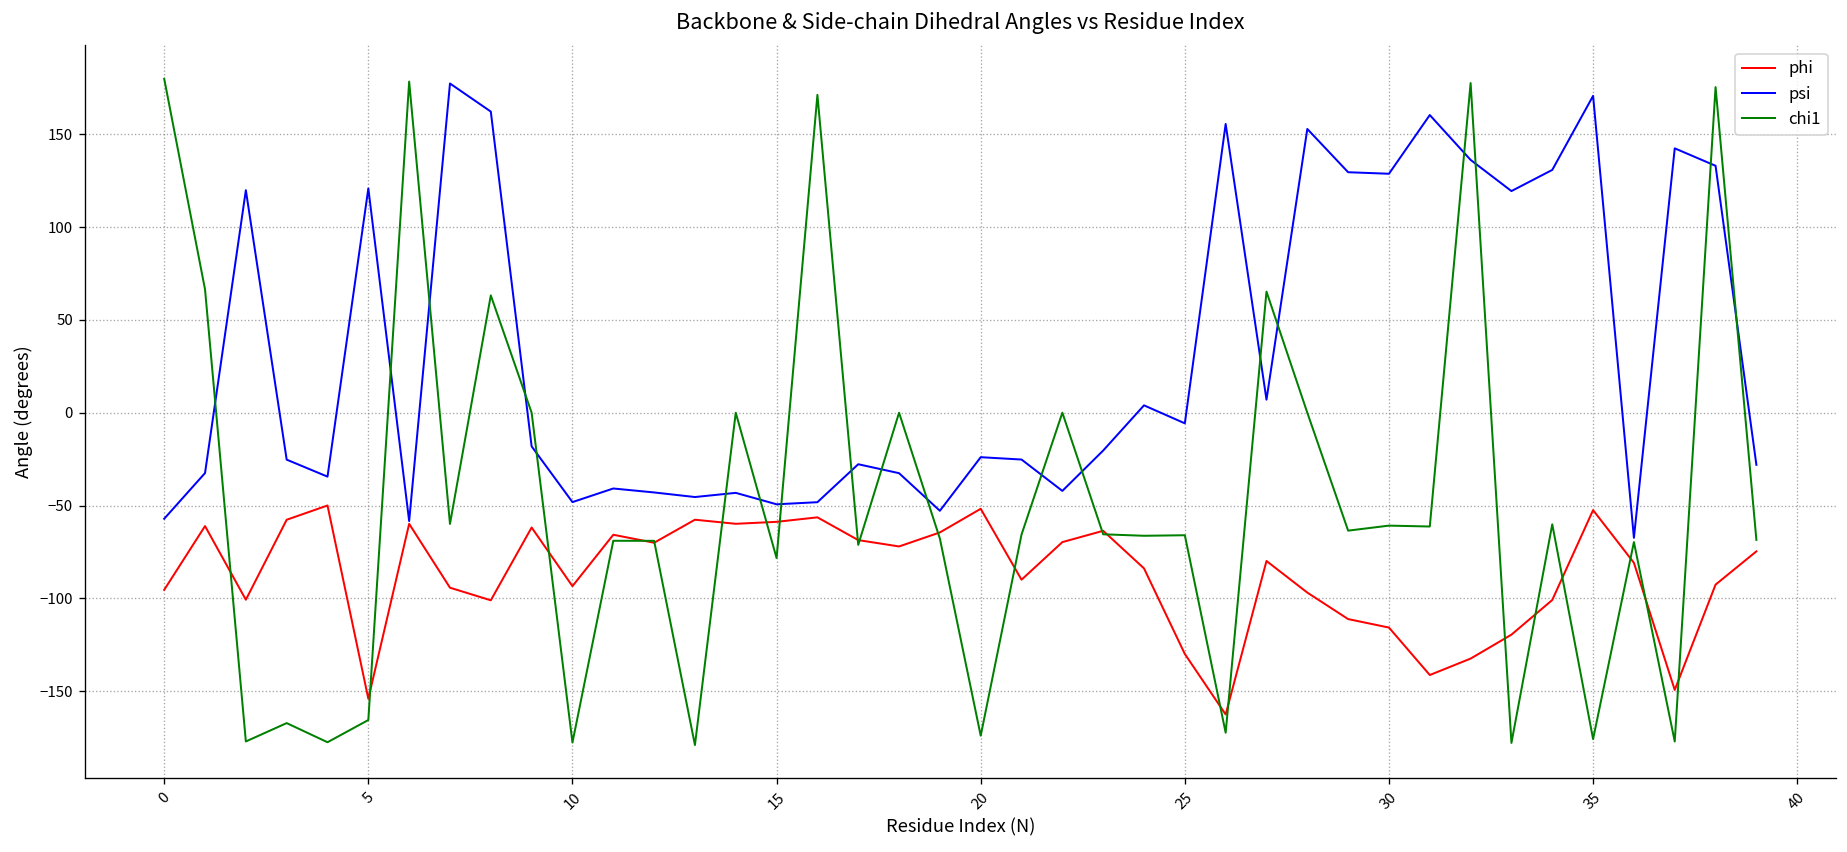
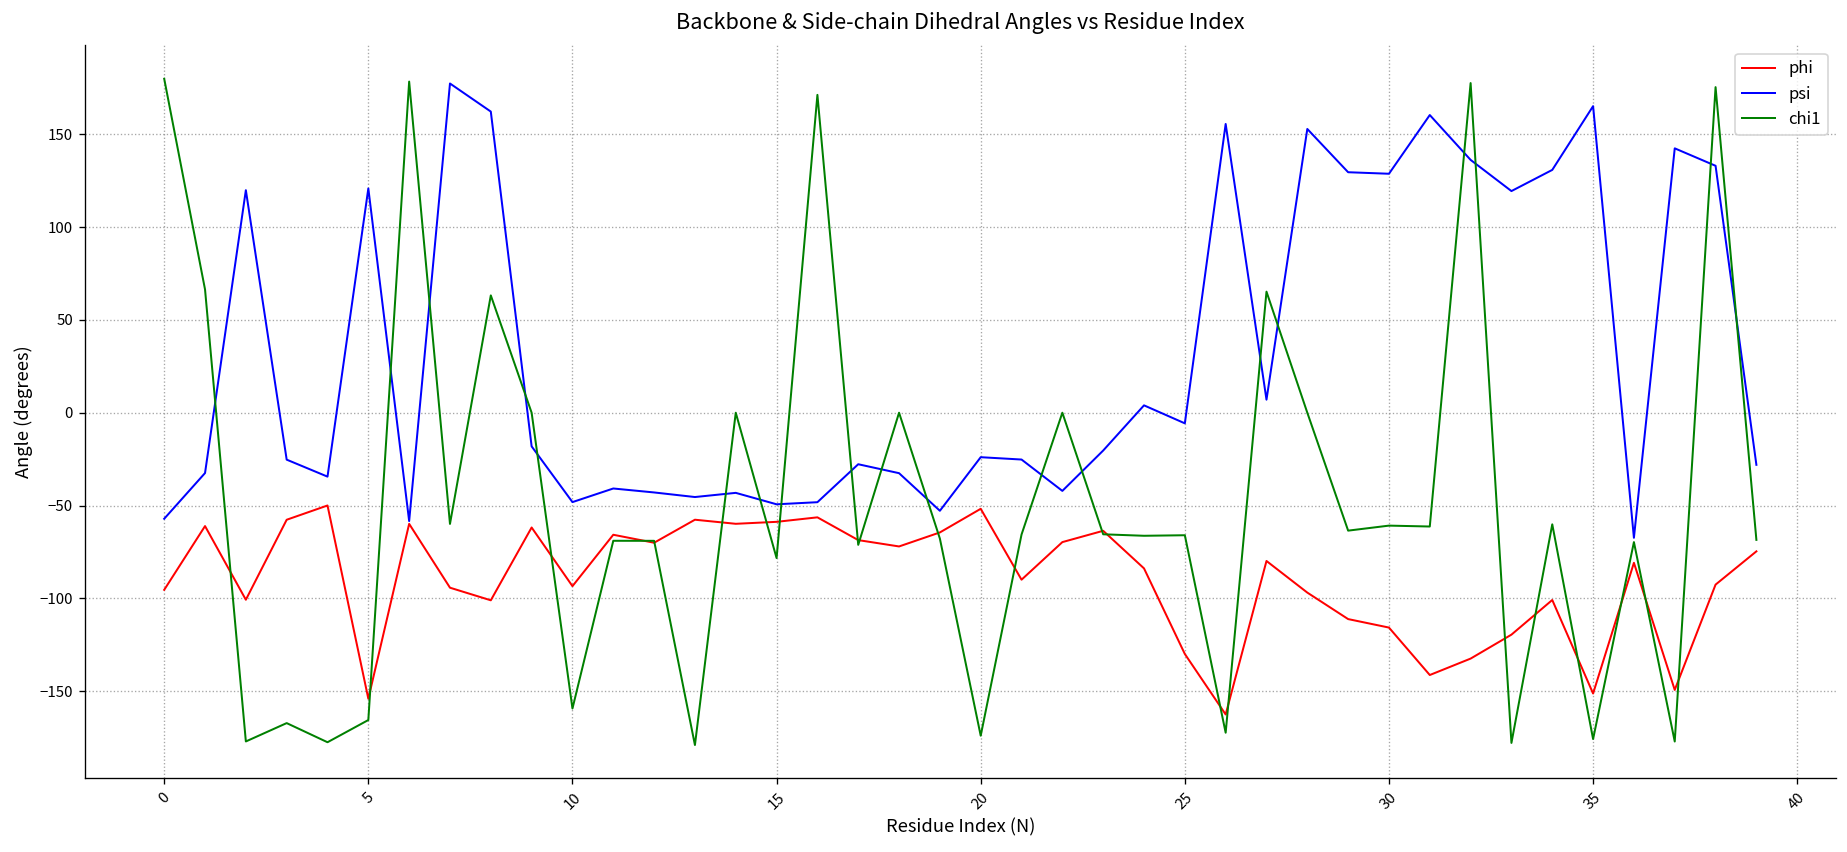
chi1, 10: -178 -> -159
phi, 35: -52 -> -151
psi, 35: 171 -> 165
